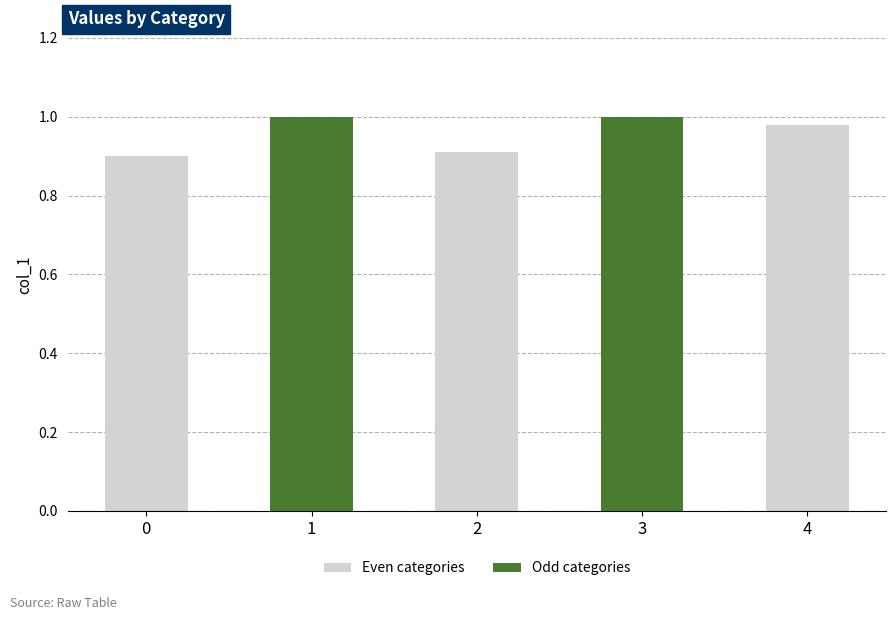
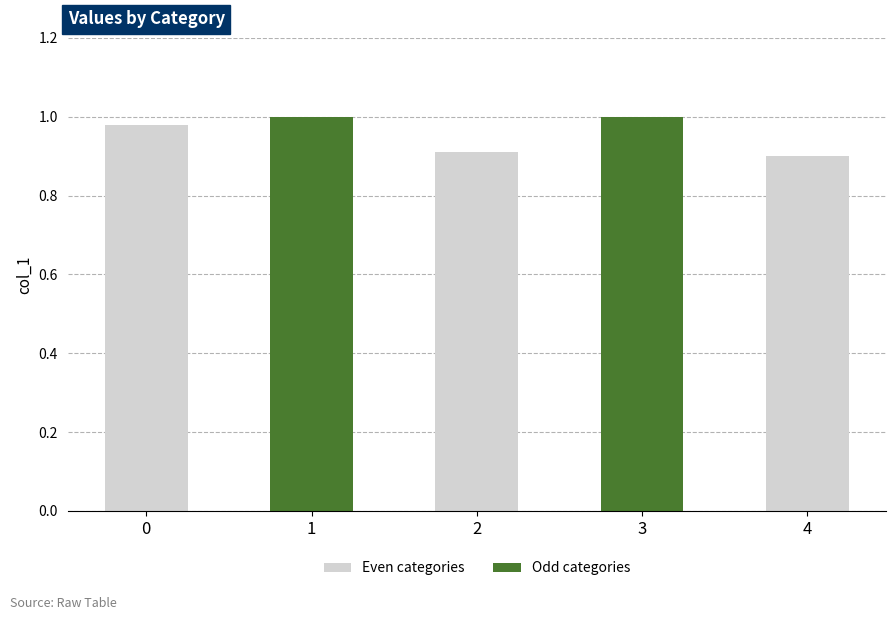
0: 0.90 -> 0.98
4: 0.98 -> 0.90
